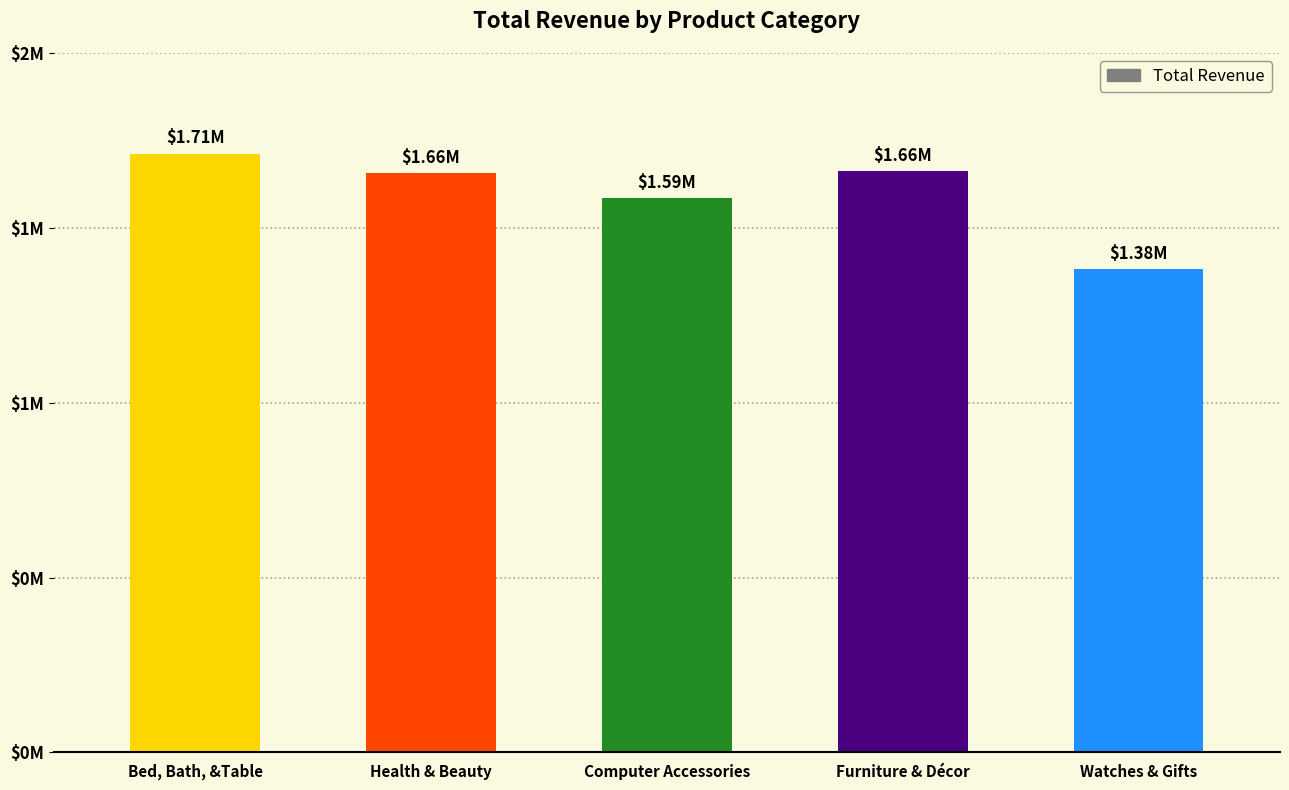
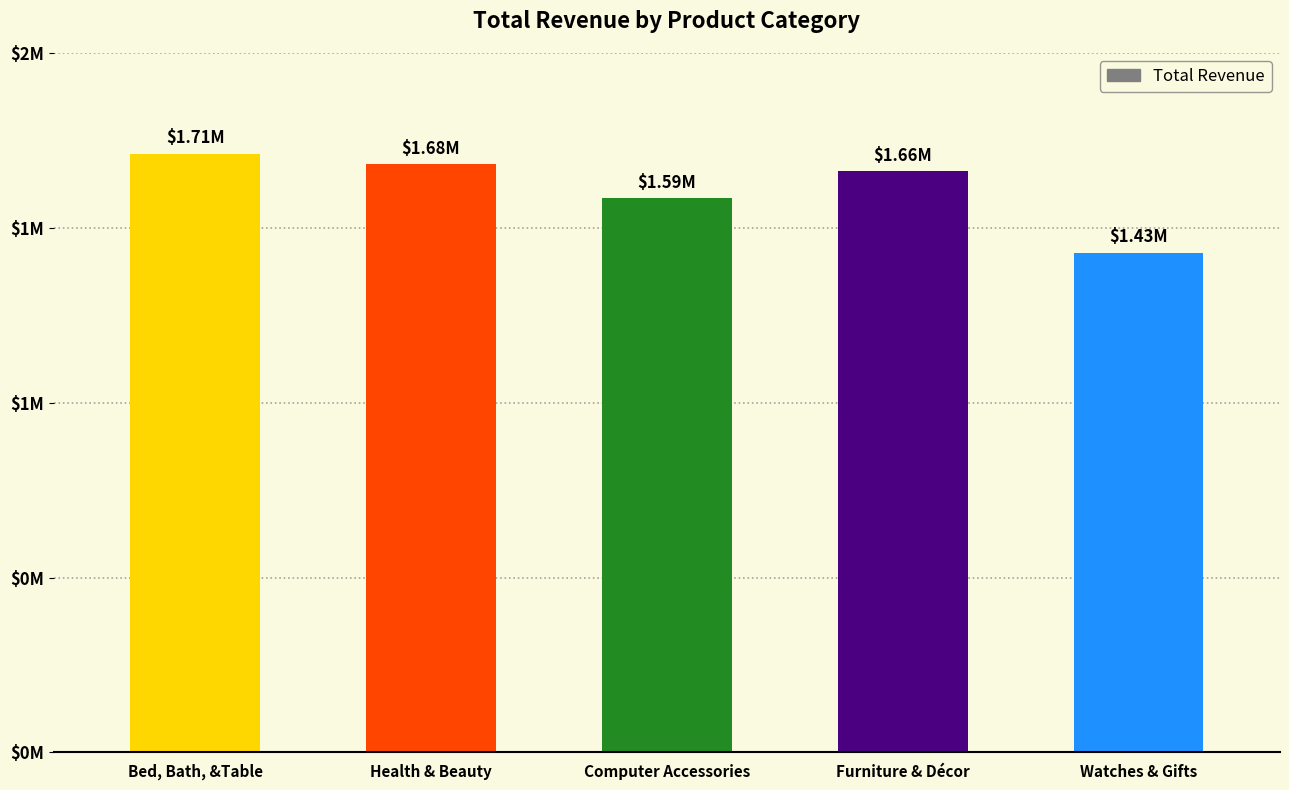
Health & Beauty: $1.66M -> $1.68M
Watches & Gifts: $1.38M -> $1.43M
